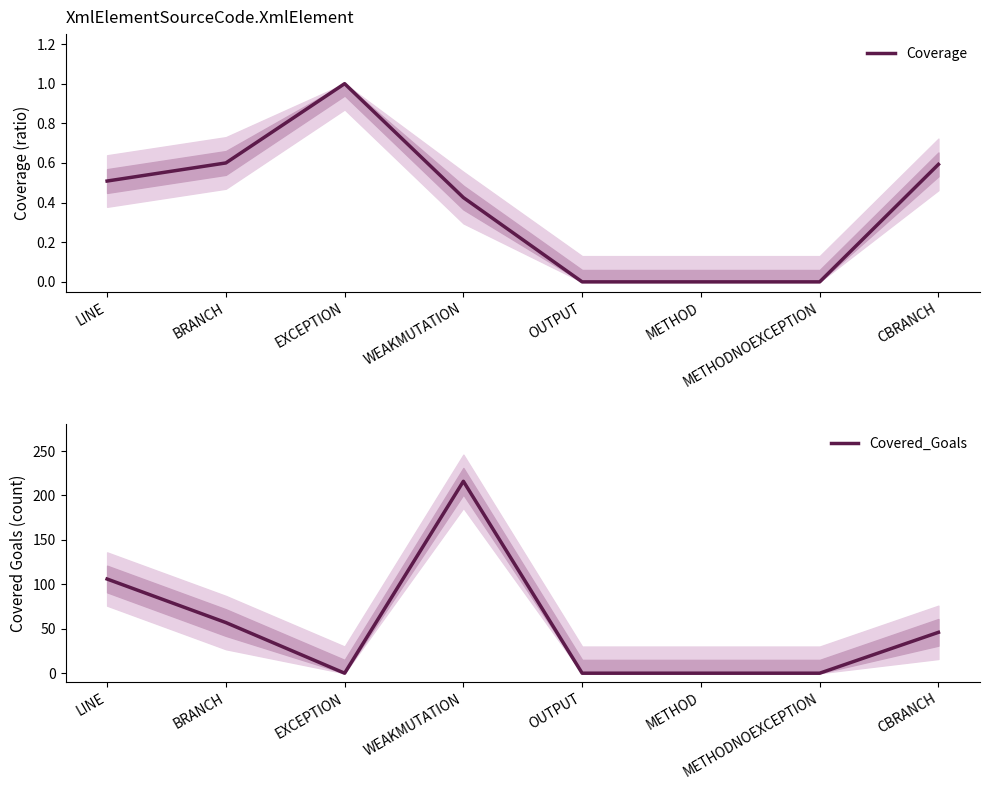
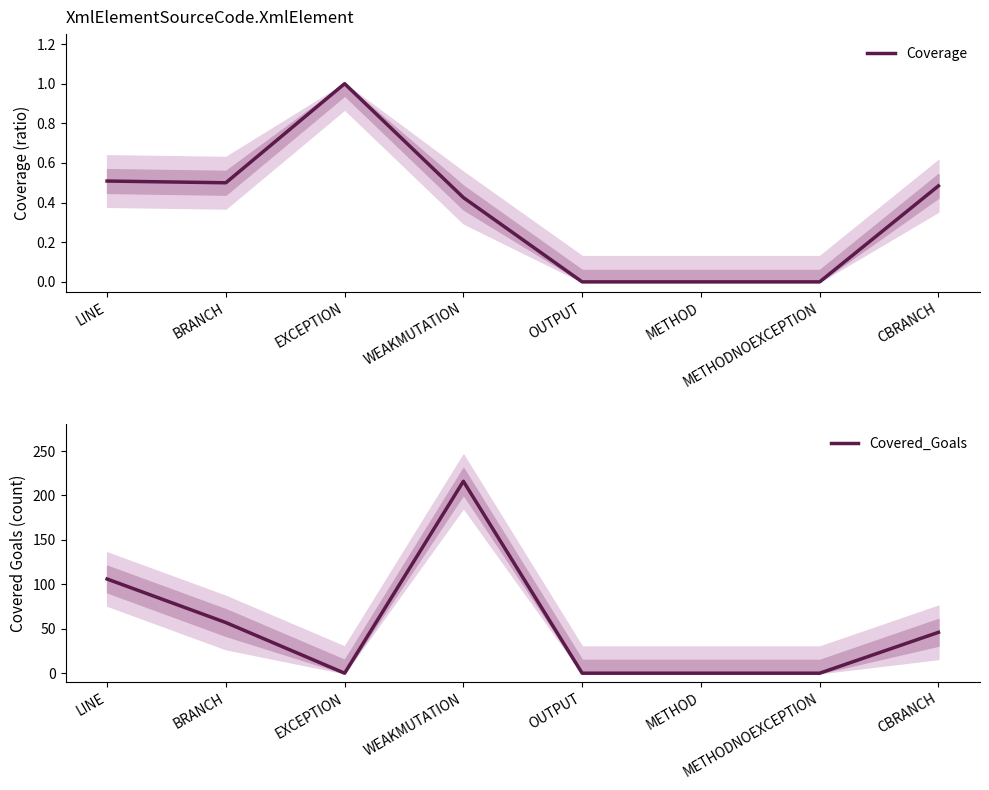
XmlElementSourceCode.XmlElement, Coverage, BRANCH: 0.6 -> 0.5
XmlElementSourceCode.XmlElement, Coverage, CBRANCH: 0.59 -> 0.48
